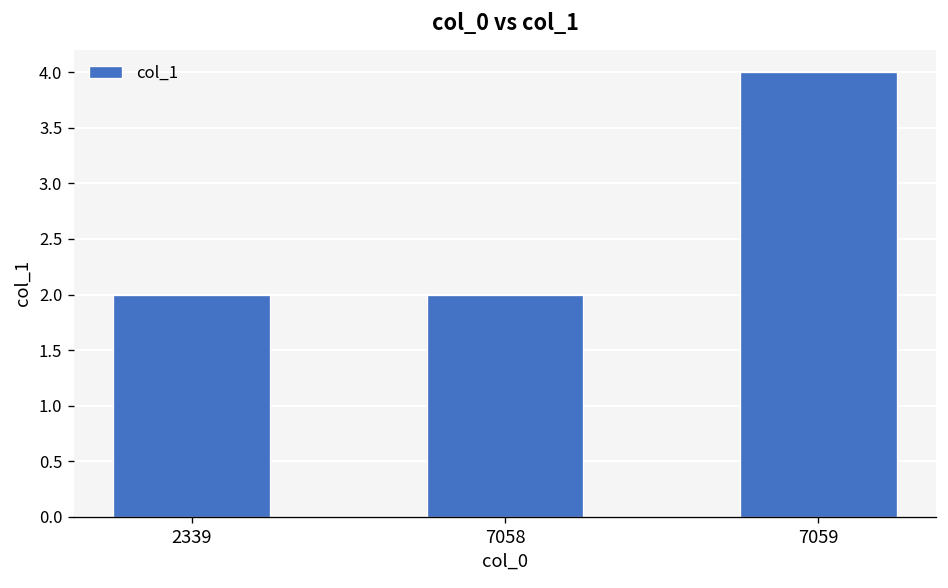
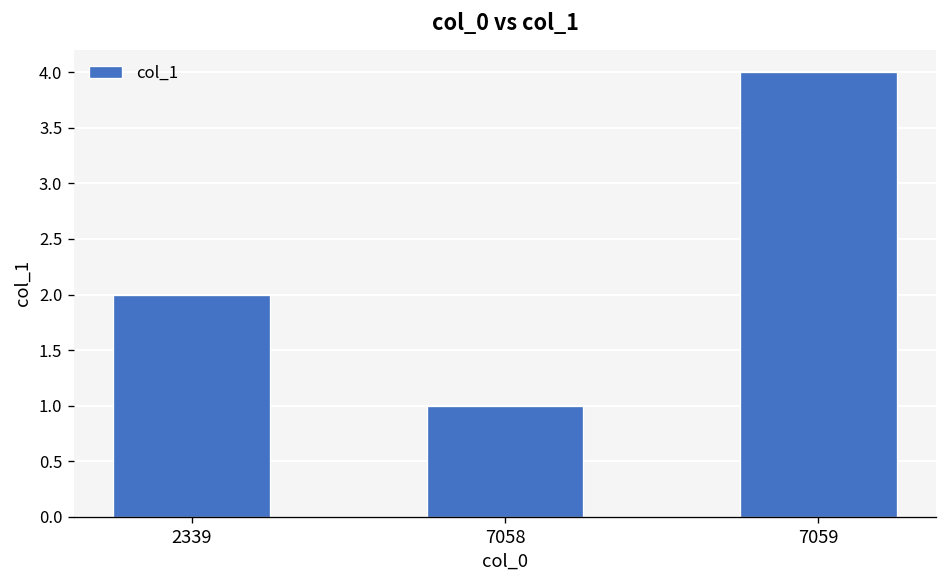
7058: 2 -> 1
